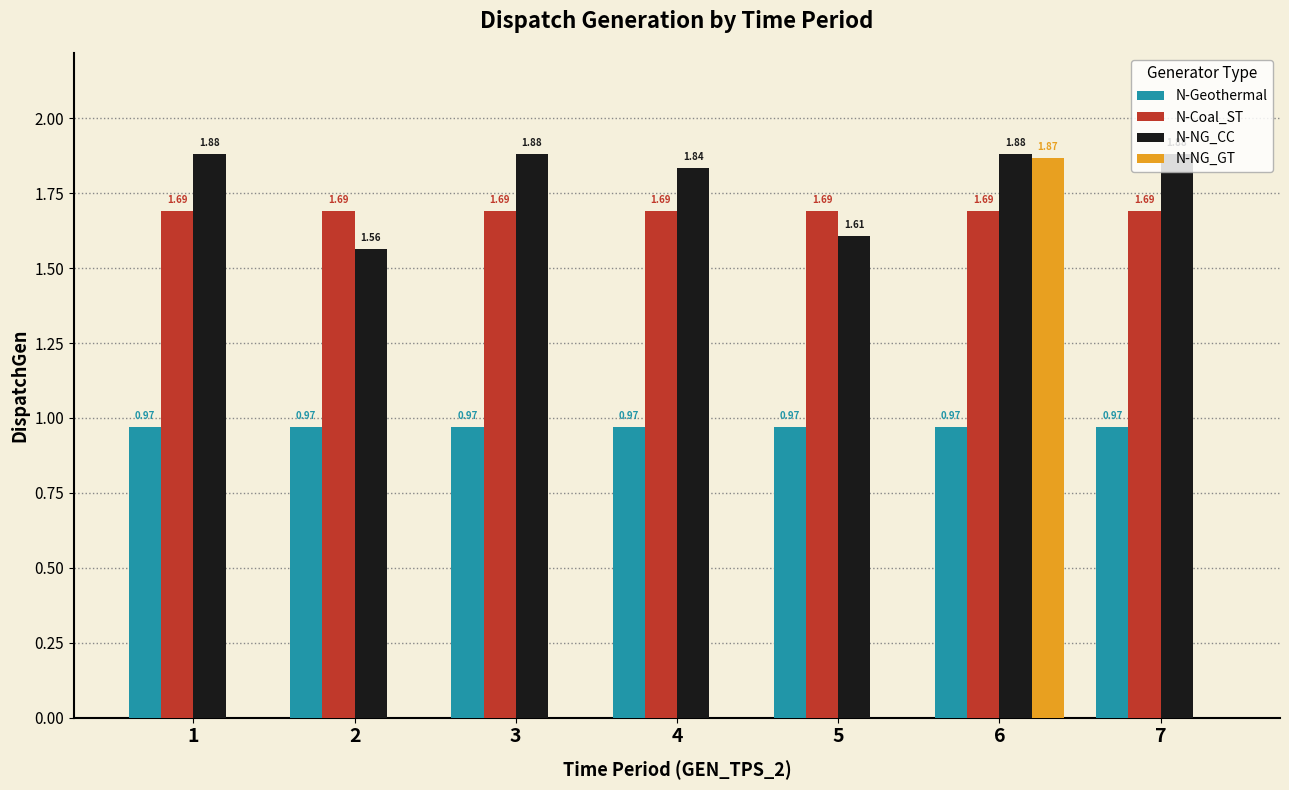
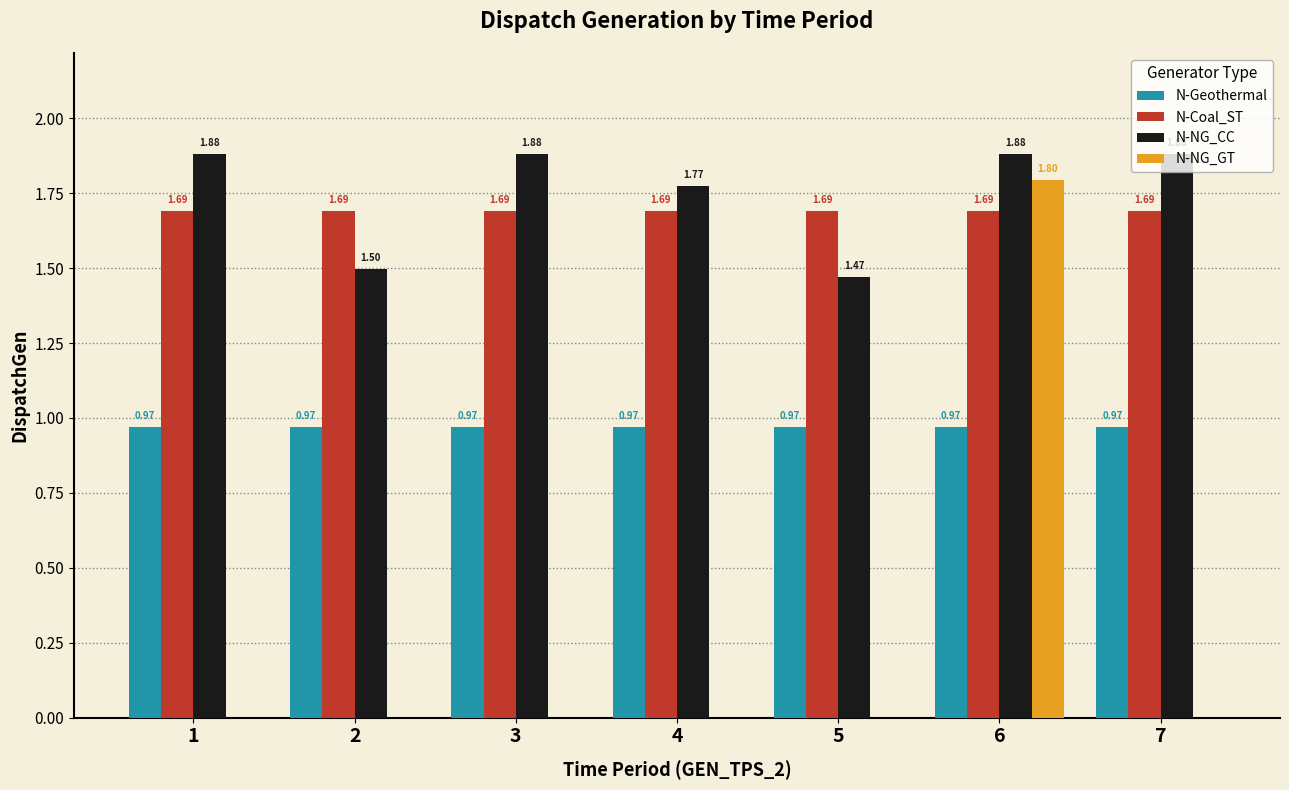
N-NG_CC, 2: 1.56 -> 1.50
N-NG_CC, 4: 1.84 -> 1.77
N-NG_CC, 5: 1.61 -> 1.47
N-NG_GT, 6: 1.87 -> 1.80
